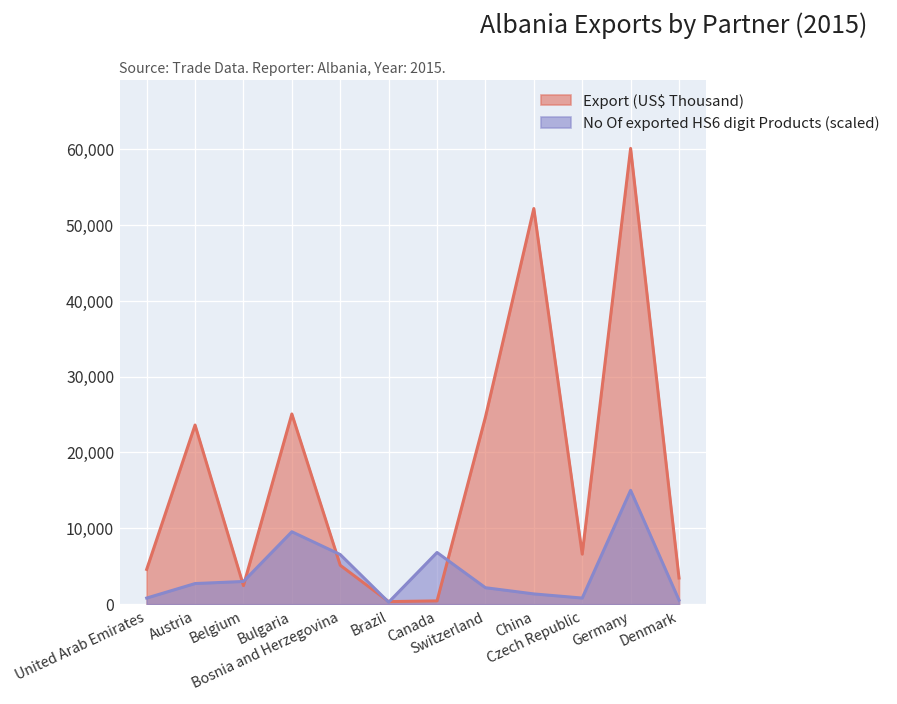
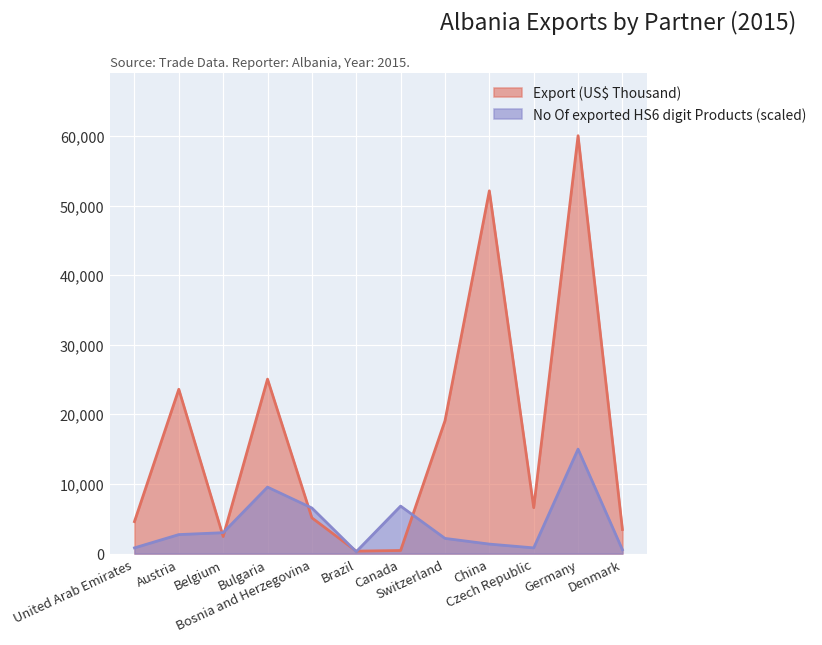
Export (US$ Thousand), Switzerland: 25,000 -> 19,000
